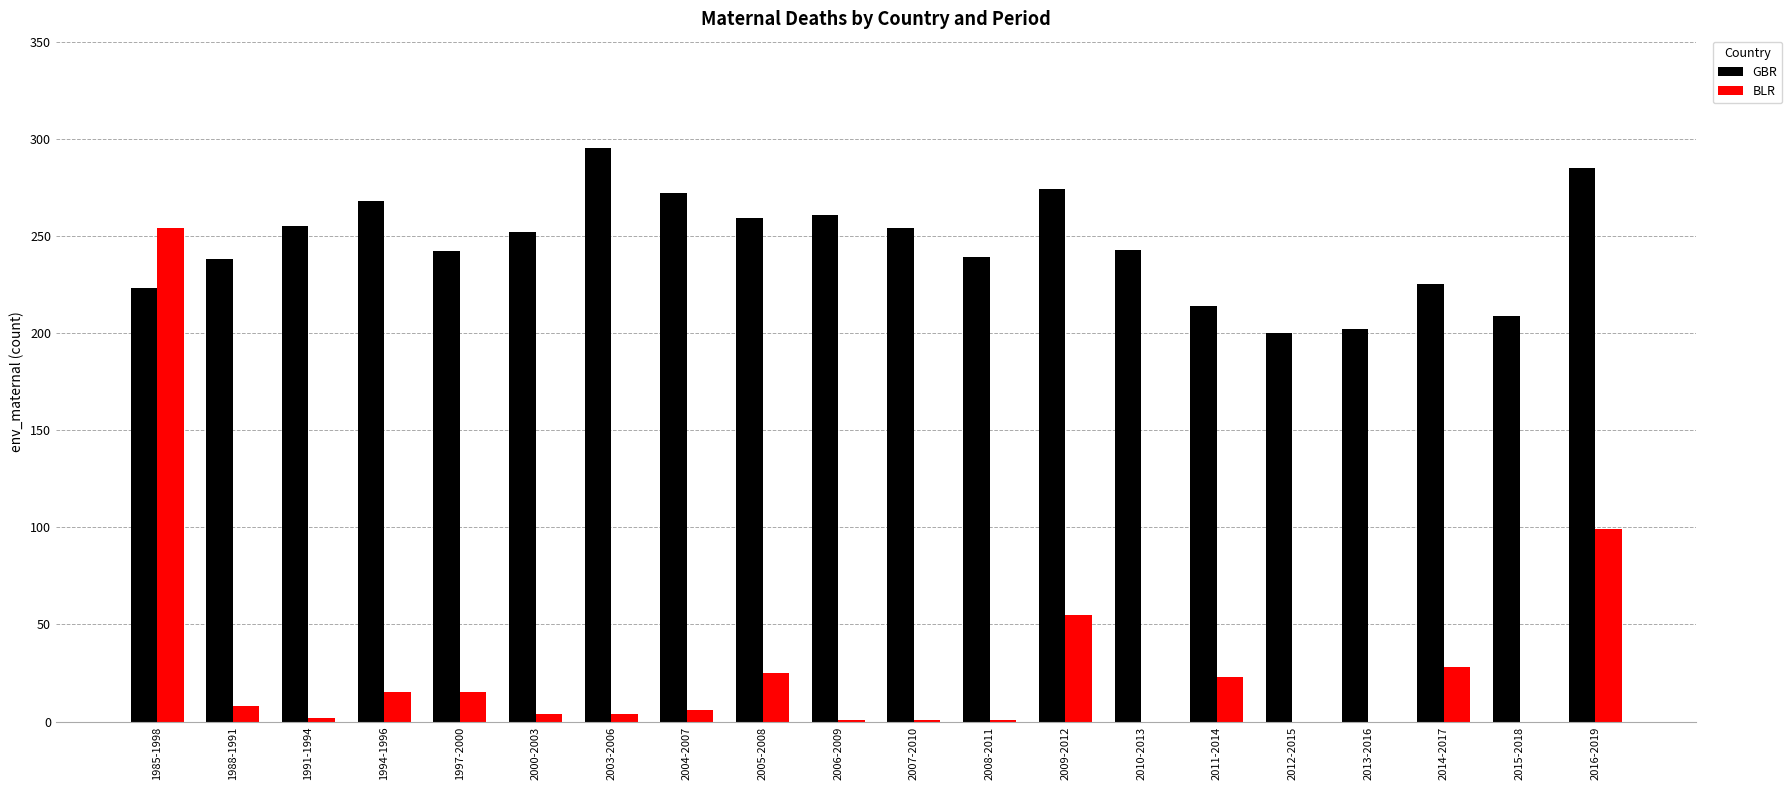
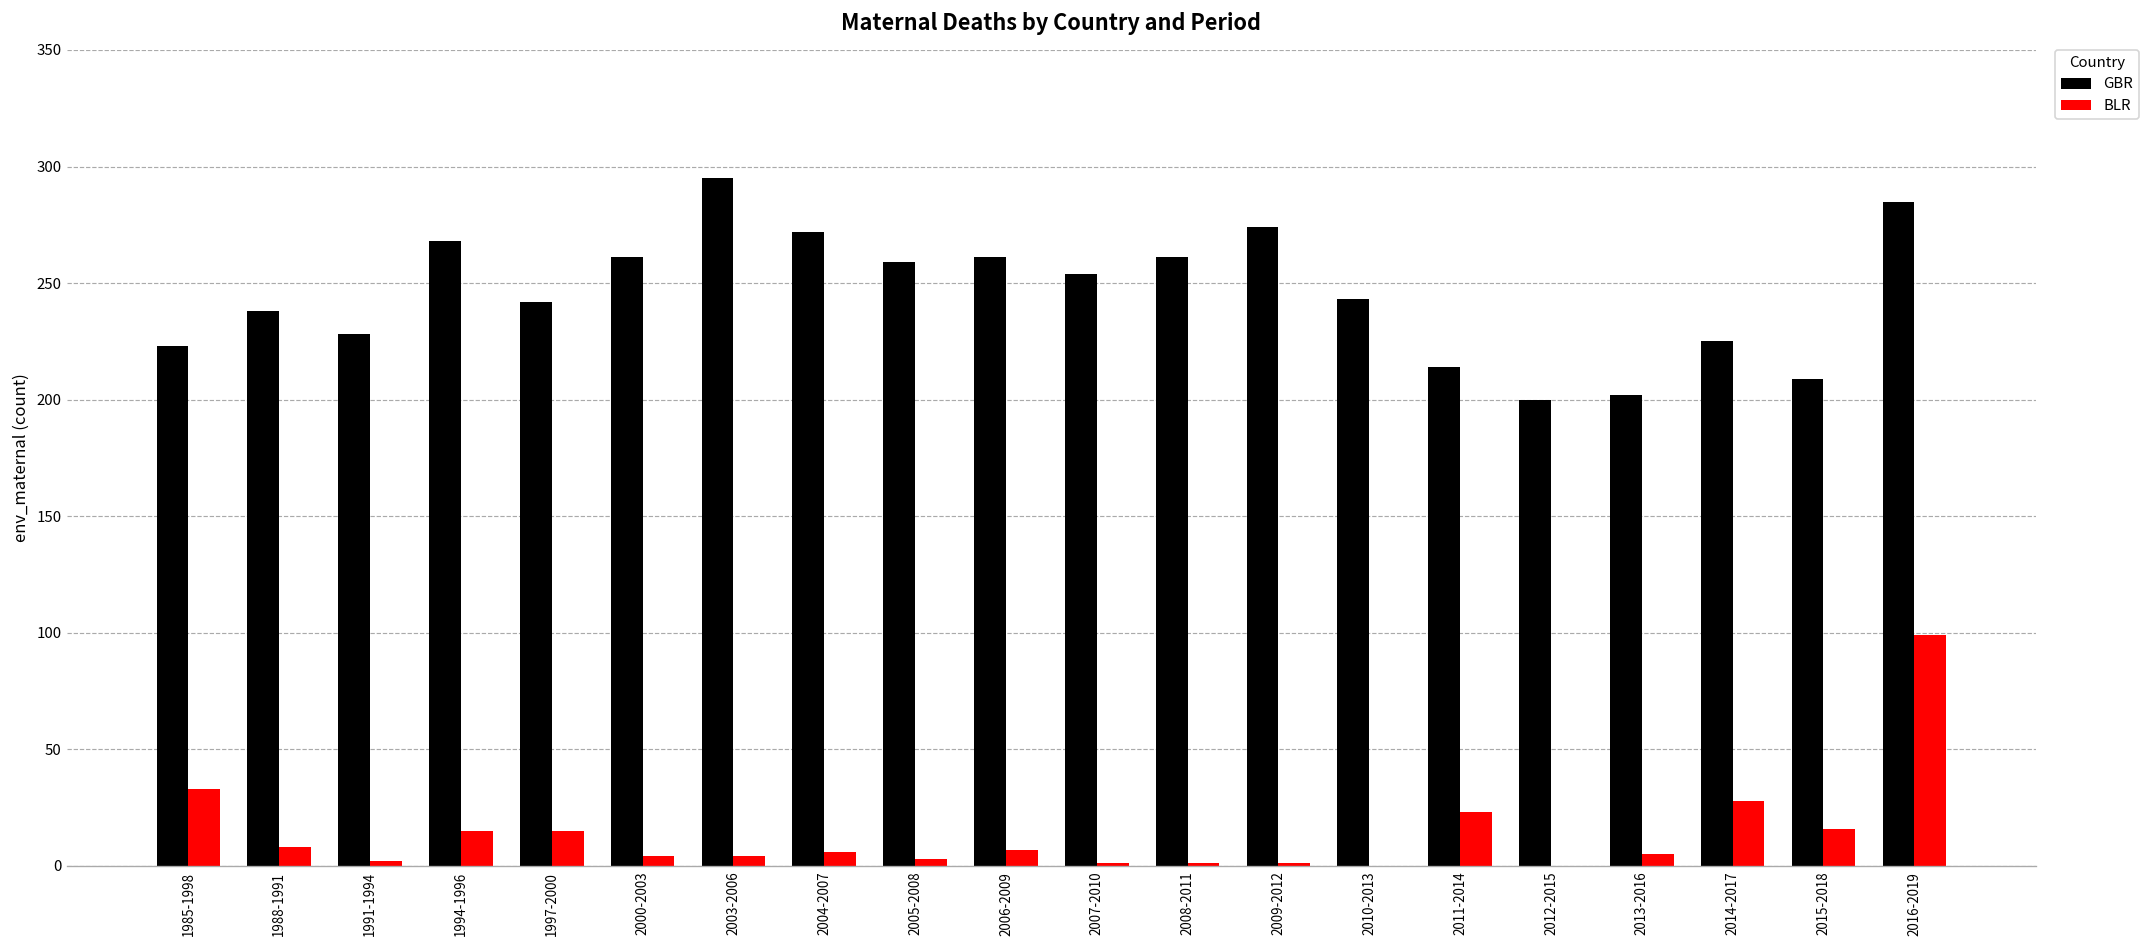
BLR, 1985-1998: 254 -> 33
GBR, 1991-1994: 255 -> 228
GBR, 2000-2003: 252 -> 261
BLR, 2005-2008: 25 -> 3
BLR, 2006-2009: 1 -> 7
GBR, 2008-2011: 239 -> 261
BLR, 2009-2012: 55 -> 1
BLR, 2013-2016: 0 -> 5
BLR, 2015-2018: 0 -> 16
